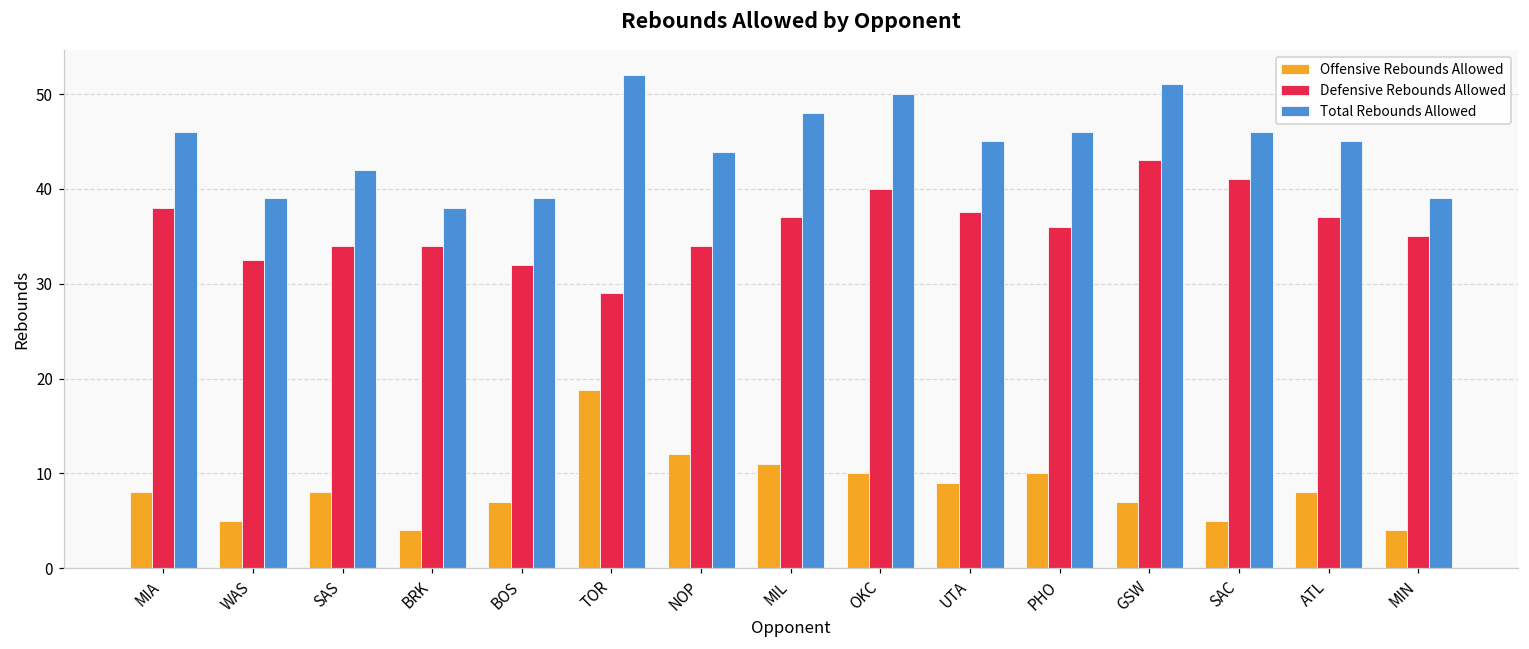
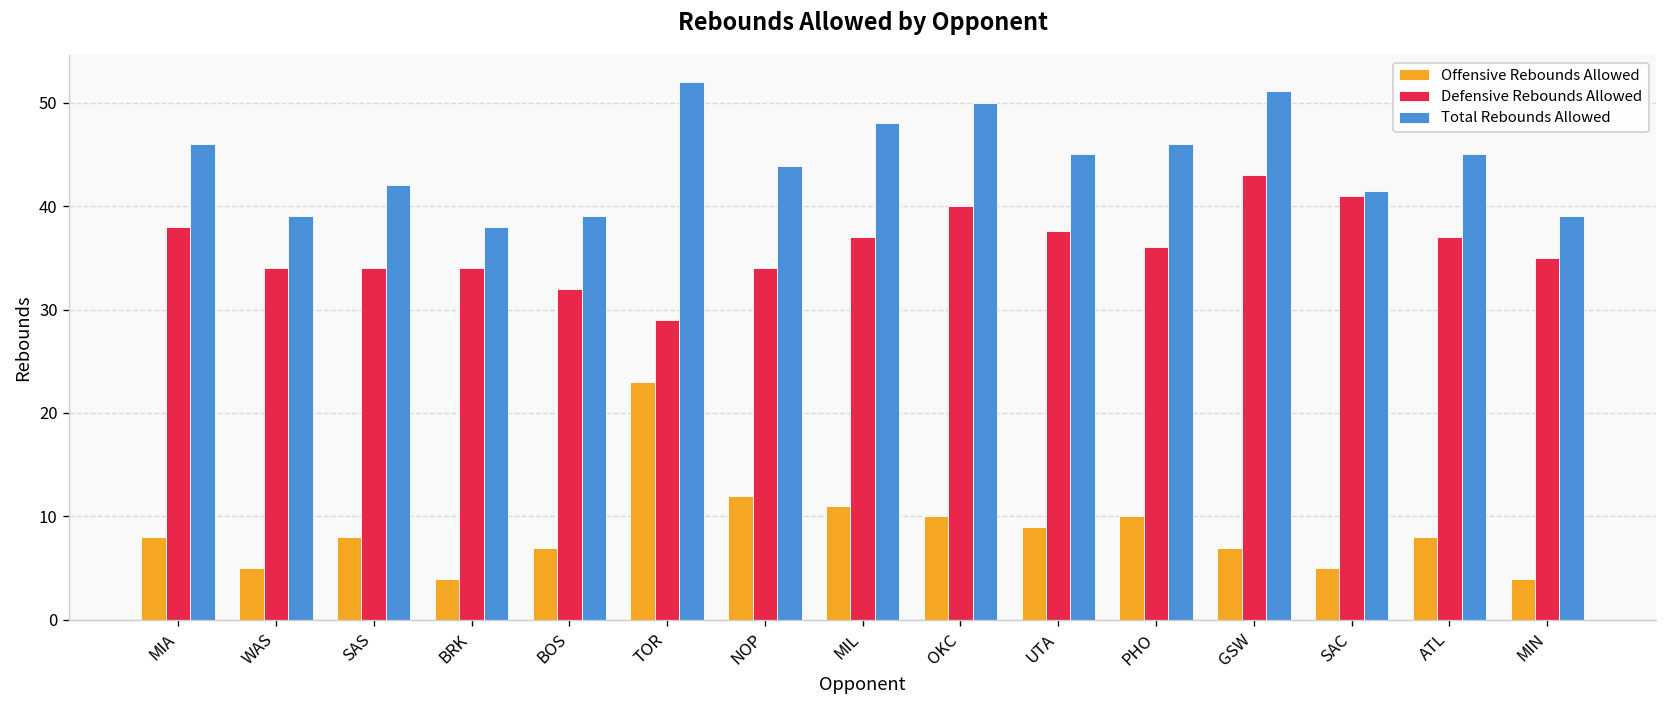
Defensive Rebounds Allowed, WAS: 33 -> 34
Offensive Rebounds Allowed, TOR: 19 -> 23
Total Rebounds Allowed, SAC: 46 -> 42
